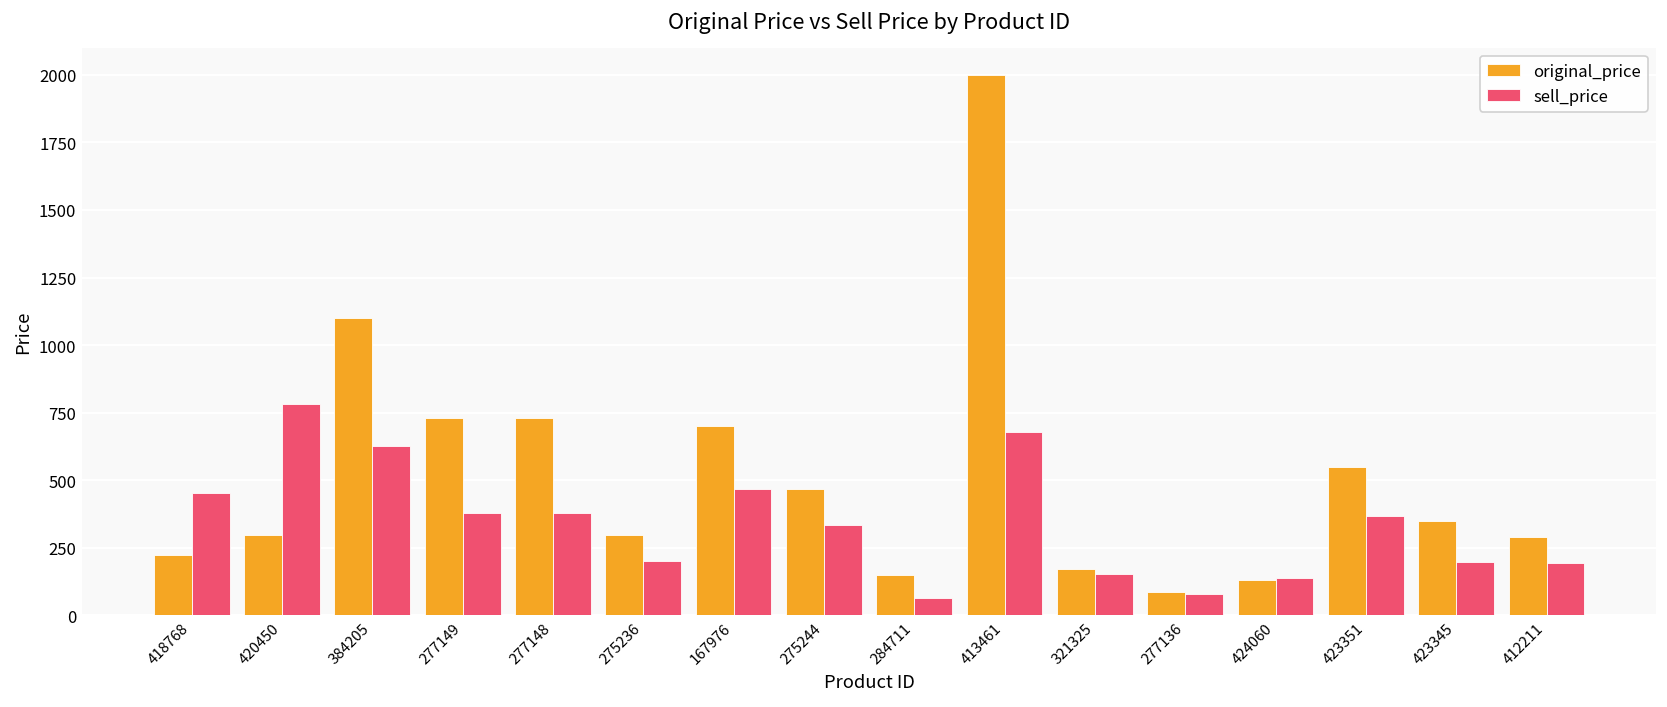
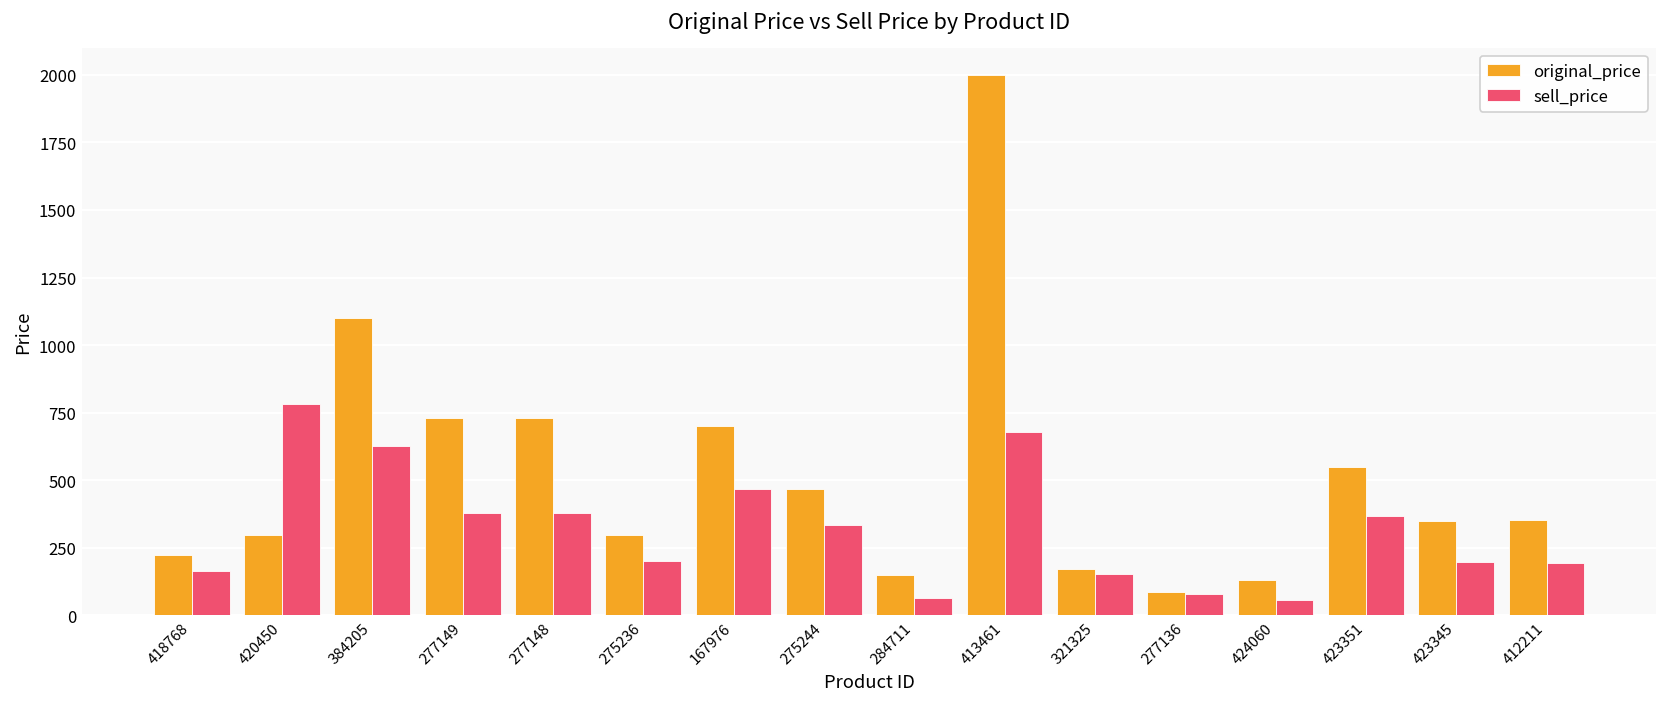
sell_price, 418768: 450 -> 160
sell_price, 424060: 140 -> 60
original_price, 412211: 290 -> 350
